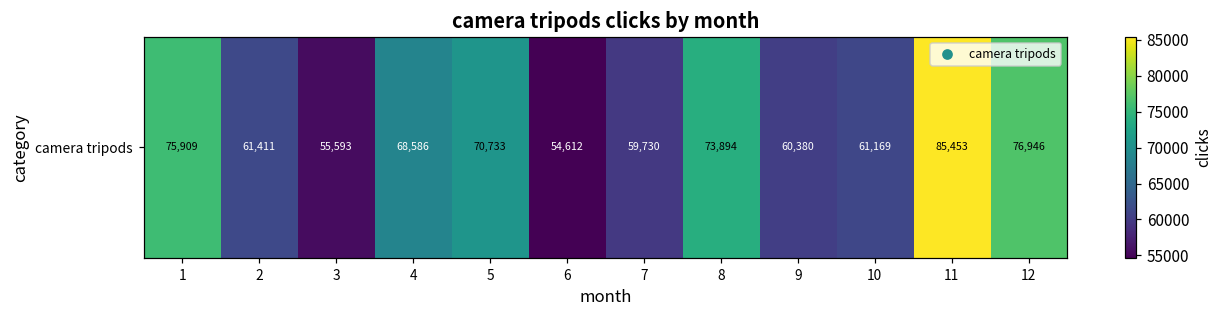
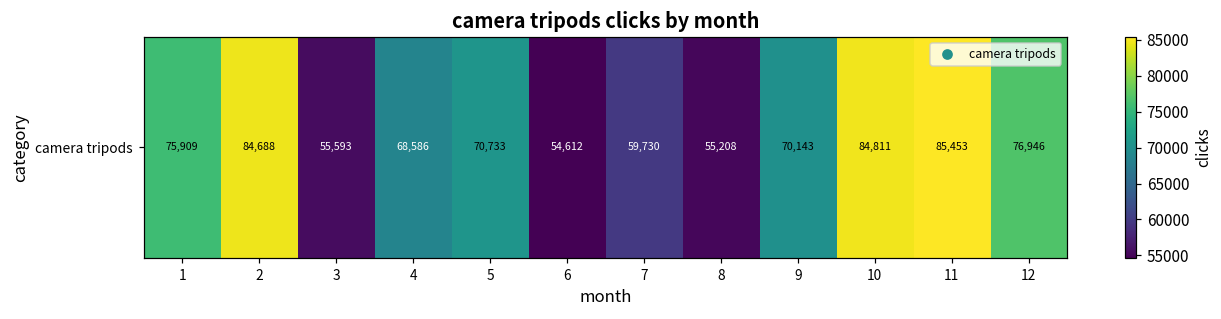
camera tripods, 2: 61,411 -> 84,688
camera tripods, 8: 73,894 -> 55,208
camera tripods, 9: 60,380 -> 70,143
camera tripods, 10: 61,169 -> 84,811
